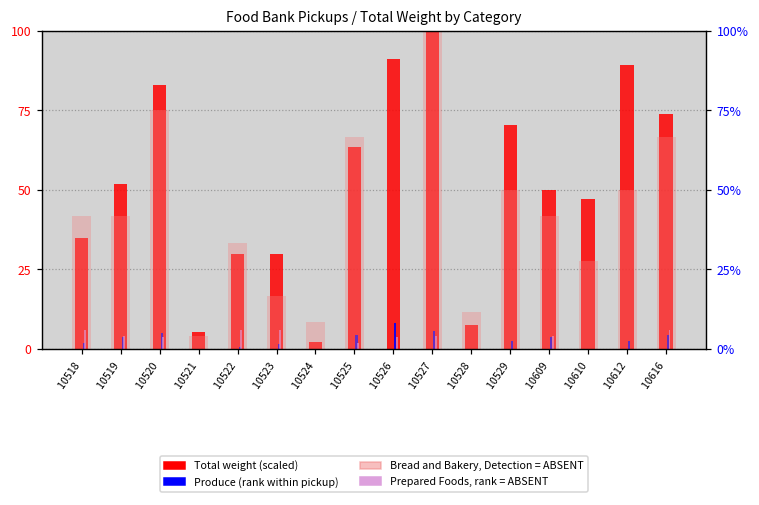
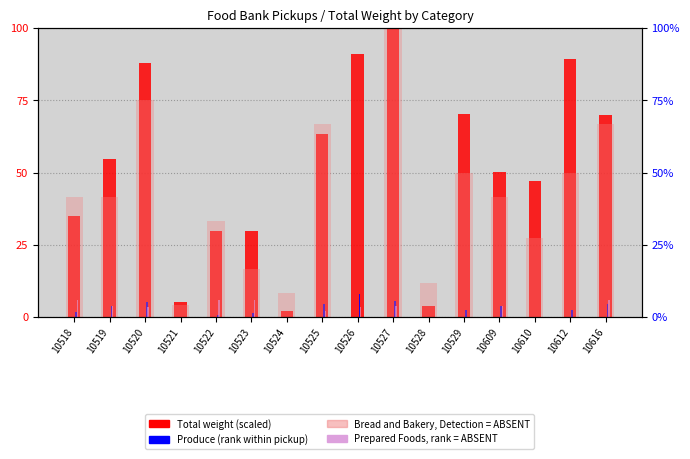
Total weight (scaled), 10519: 52 -> 55
Total weight (scaled), 10520: 83 -> 88
Total weight (scaled), 10528: 8 -> 4
Total weight (scaled), 10616: 74 -> 70
